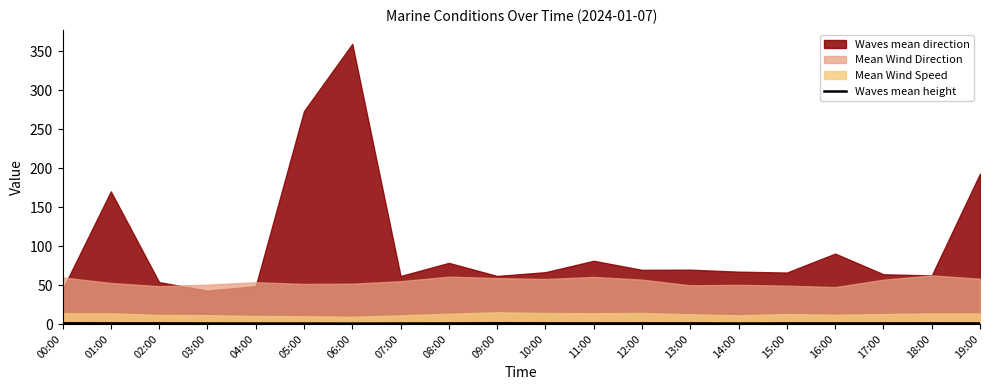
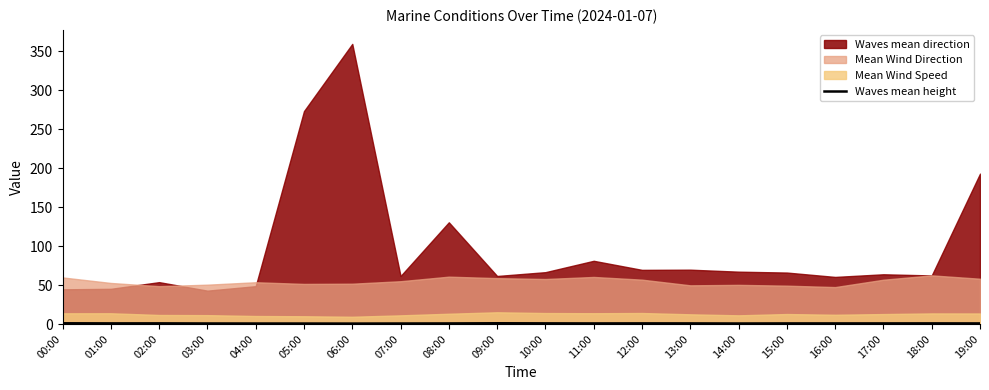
Waves mean direction, 01:00: 170 -> 50
Waves mean direction, 08:00: 80 -> 130
Waves mean direction, 16:00: 90 -> 60
